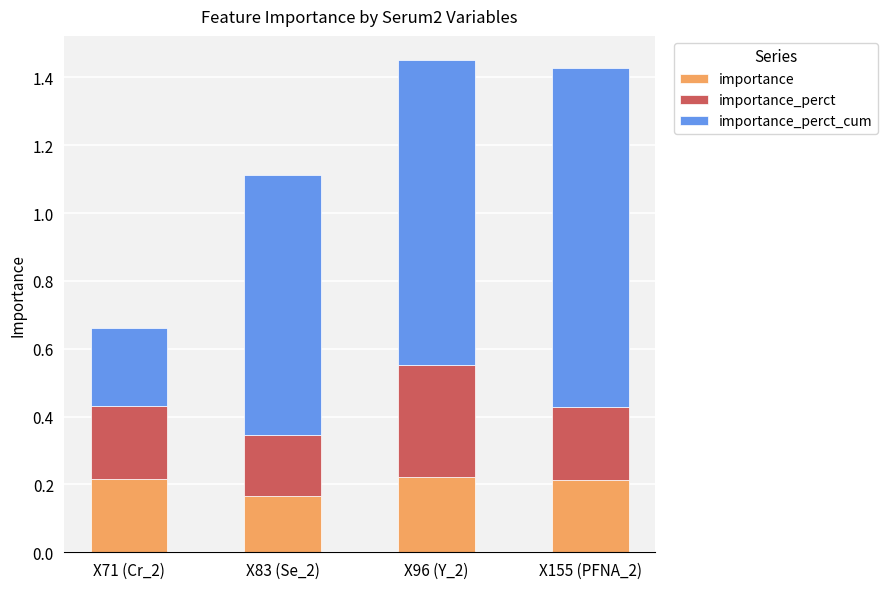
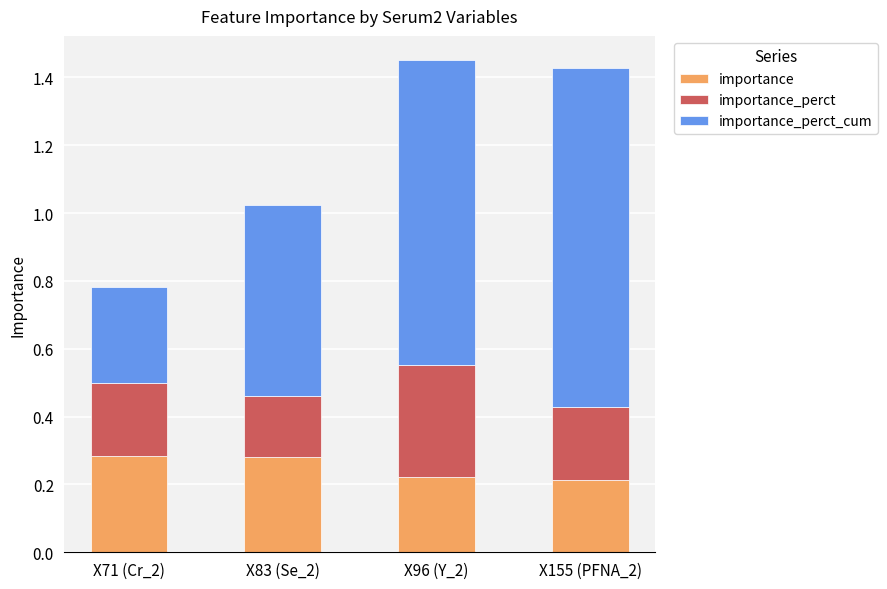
importance, X71 (Cr_2): 0.22 -> 0.28
importance_perct_cum, X71 (Cr_2): 0.23 -> 0.28
importance, X83 (Se_2): 0.17 -> 0.28
importance_perct_cum, X83 (Se_2): 0.77 -> 0.57
